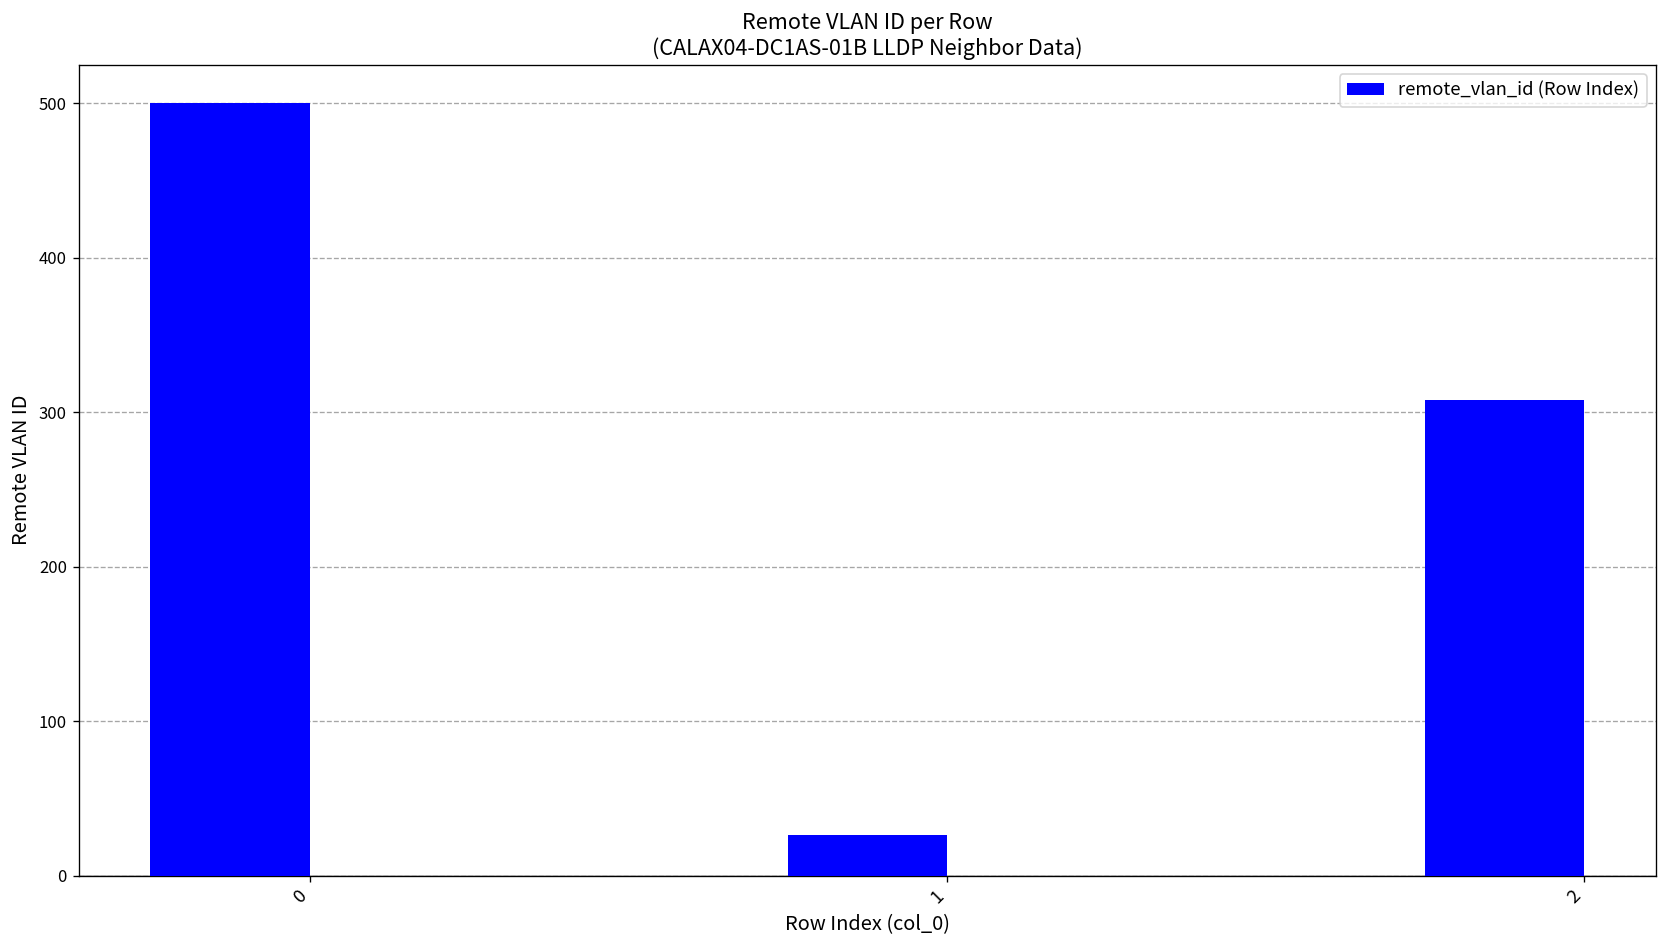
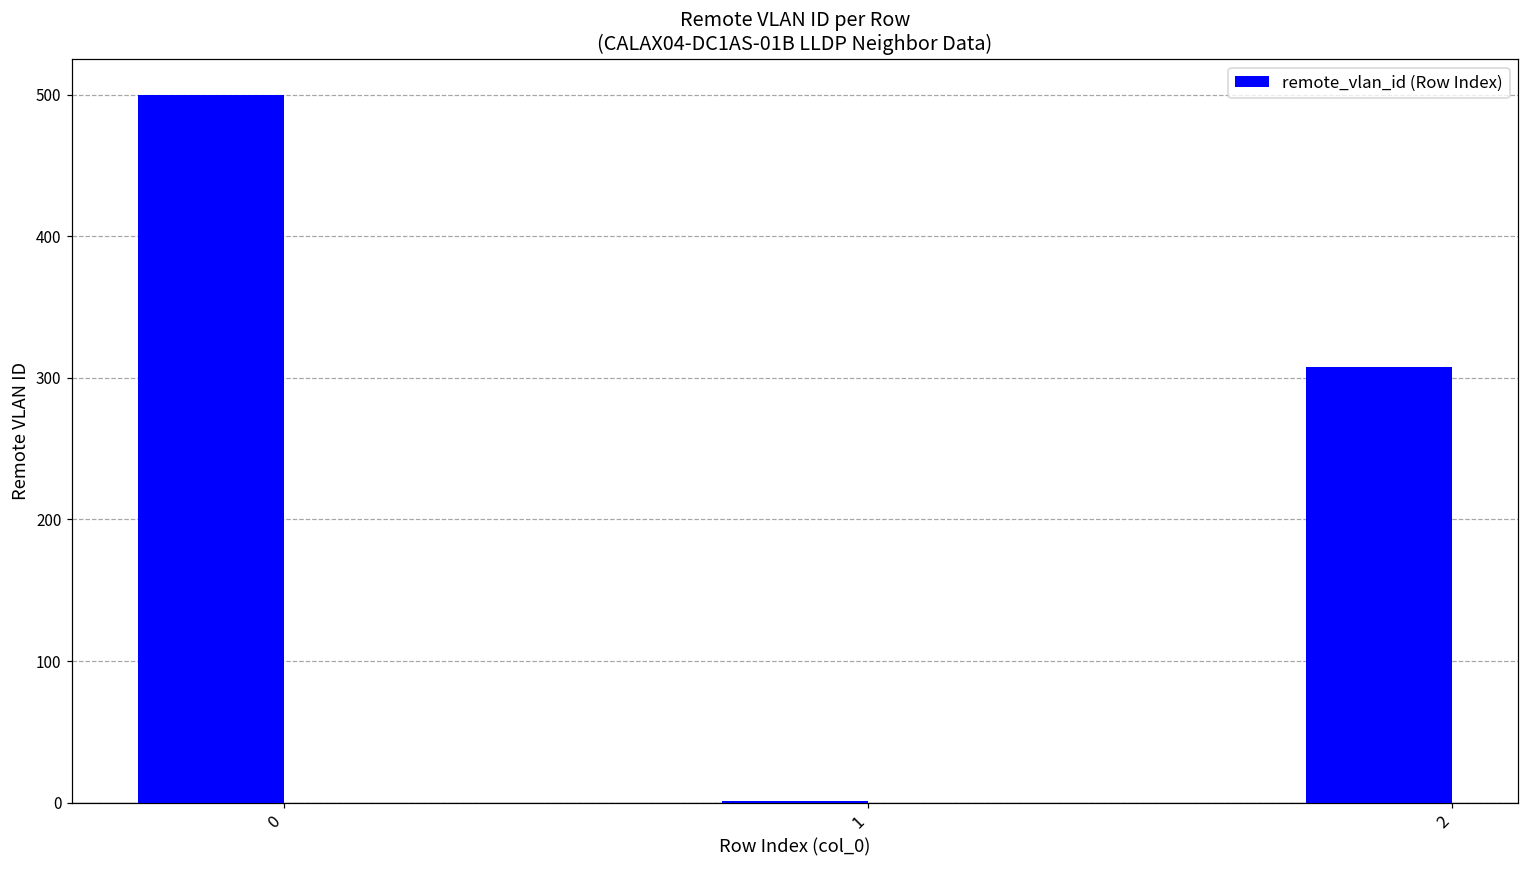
1: 26 -> 1
